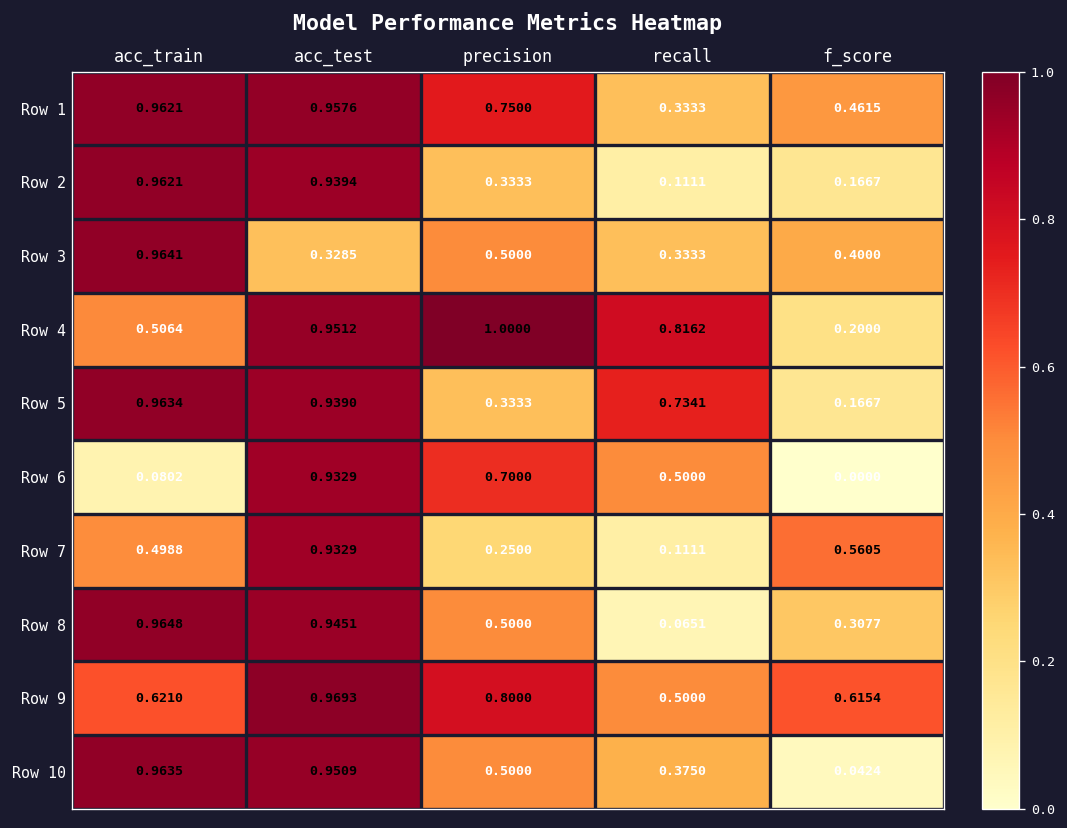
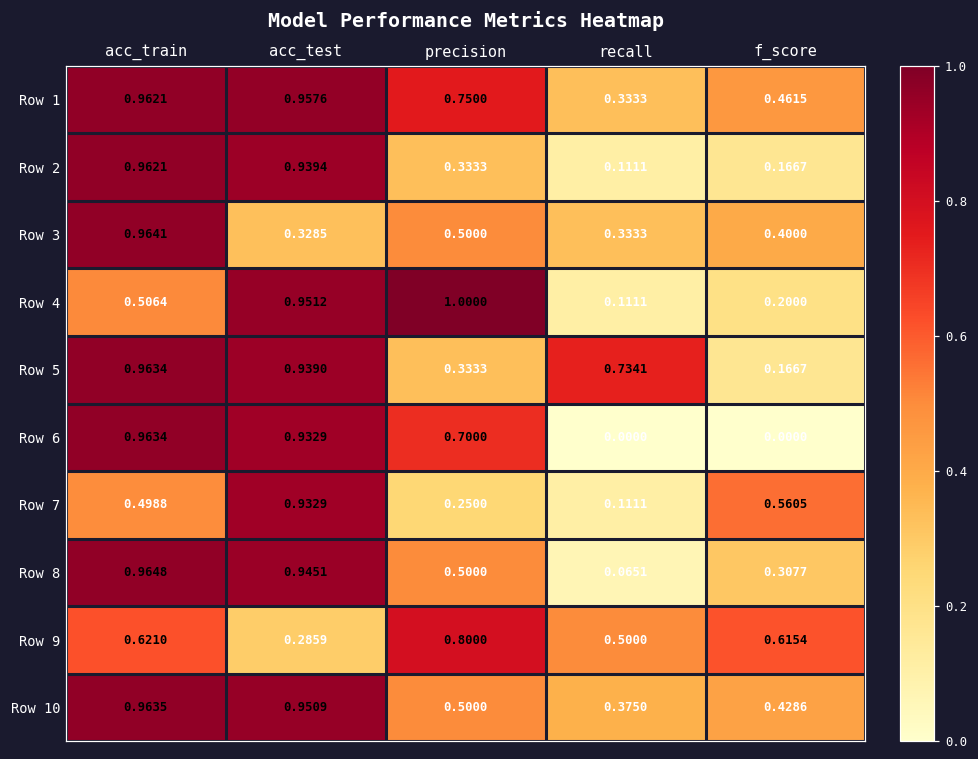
Row 4, recall: 0.8162 -> 0.1111
Row 6, acc_train: 0.0802 -> 0.9634
Row 6, recall: 0.5000 -> 0.0000
Row 9, acc_test: 0.9693 -> 0.2859
Row 10, f_score: 0.0424 -> 0.4286
